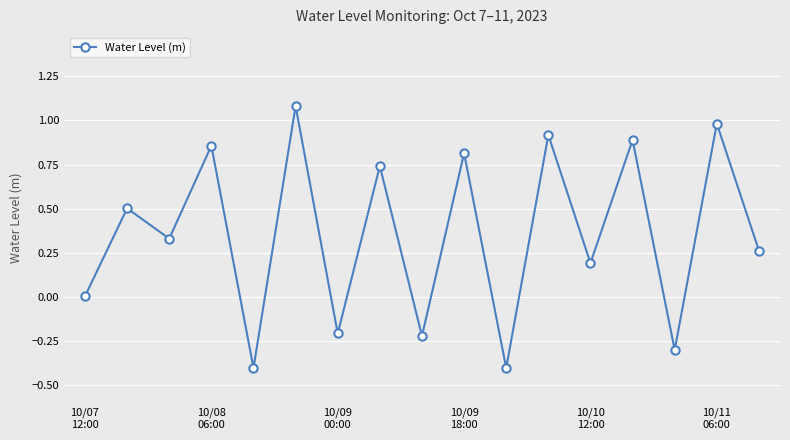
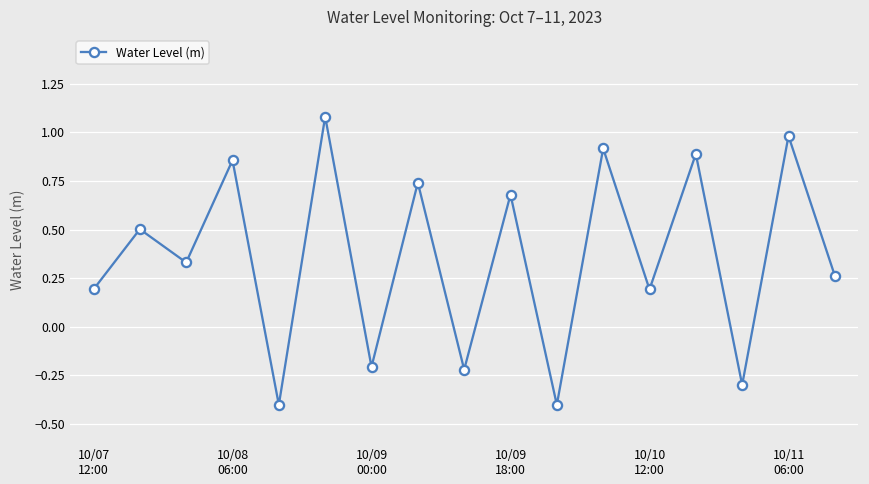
10/07 12:00: 0.00 -> 0.19
10/09 18:00: 0.81 -> 0.68
